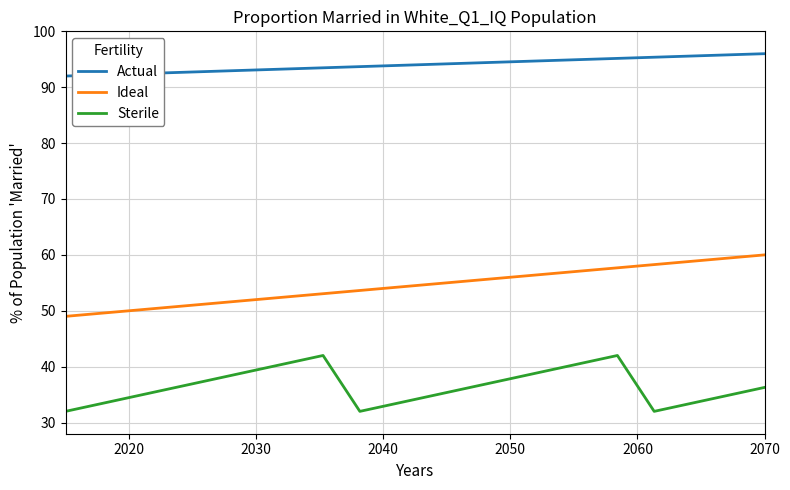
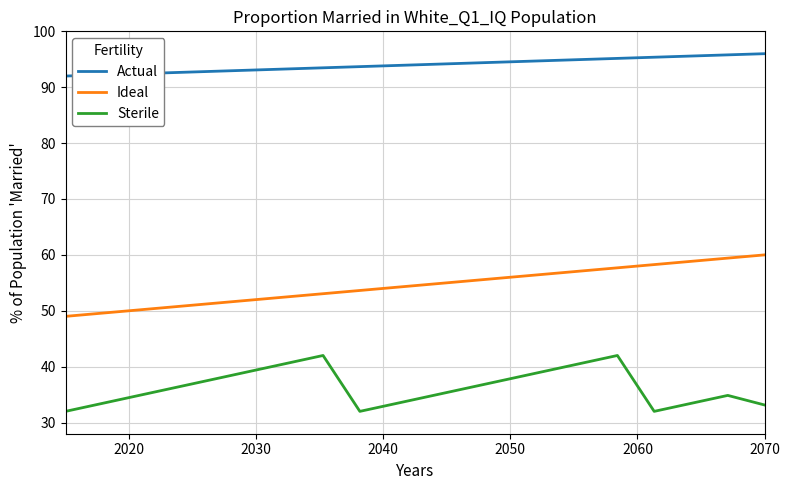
Sterile, 2070: 36 -> 33
